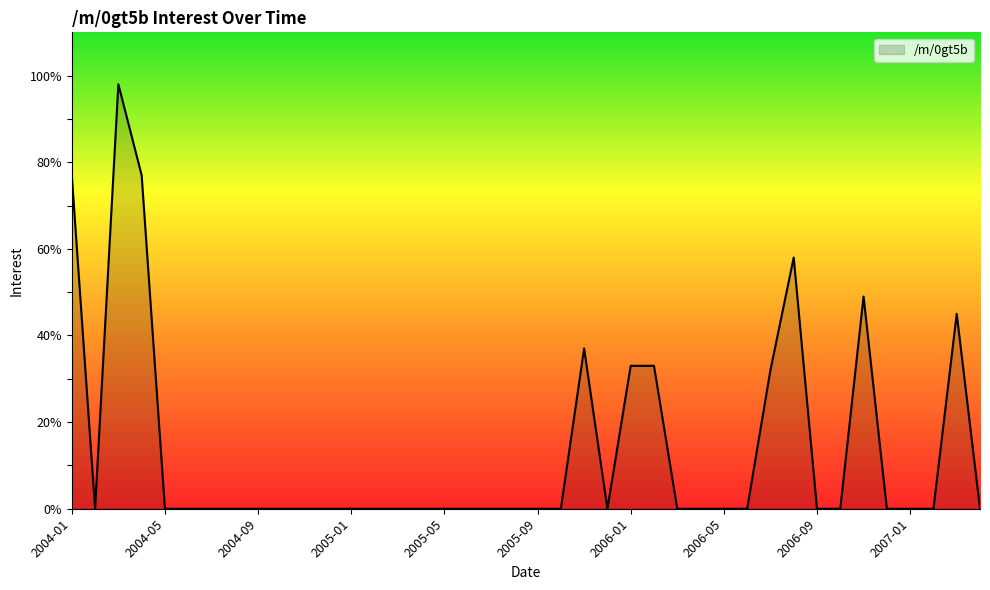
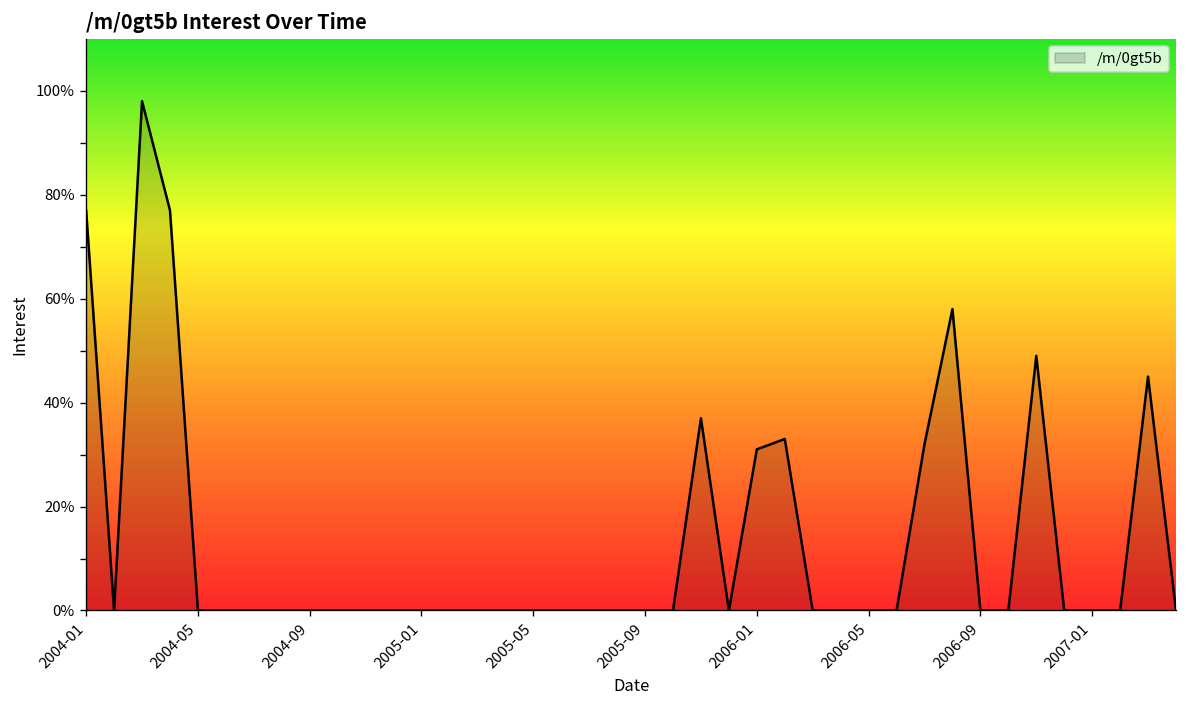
2006-01: 33% -> 31%
